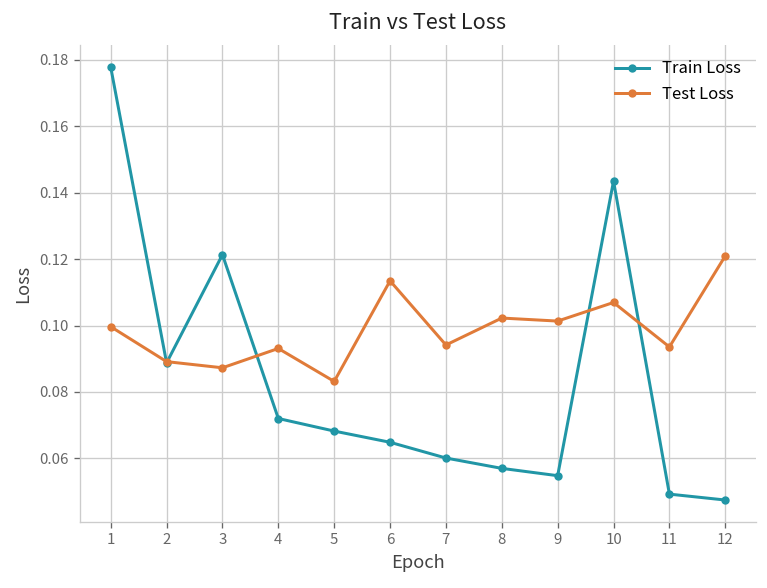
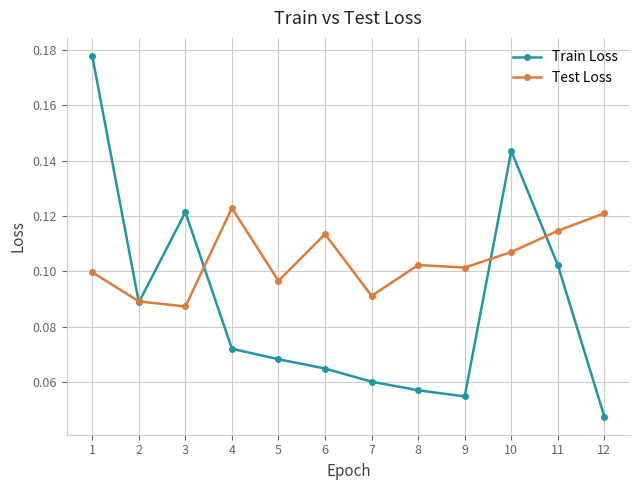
Test Loss, 4: 0.093 -> 0.123
Test Loss, 5: 0.083 -> 0.097
Test Loss, 7: 0.094 -> 0.091
Train Loss, 11: 0.049 -> 0.102
Test Loss, 11: 0.094 -> 0.115
